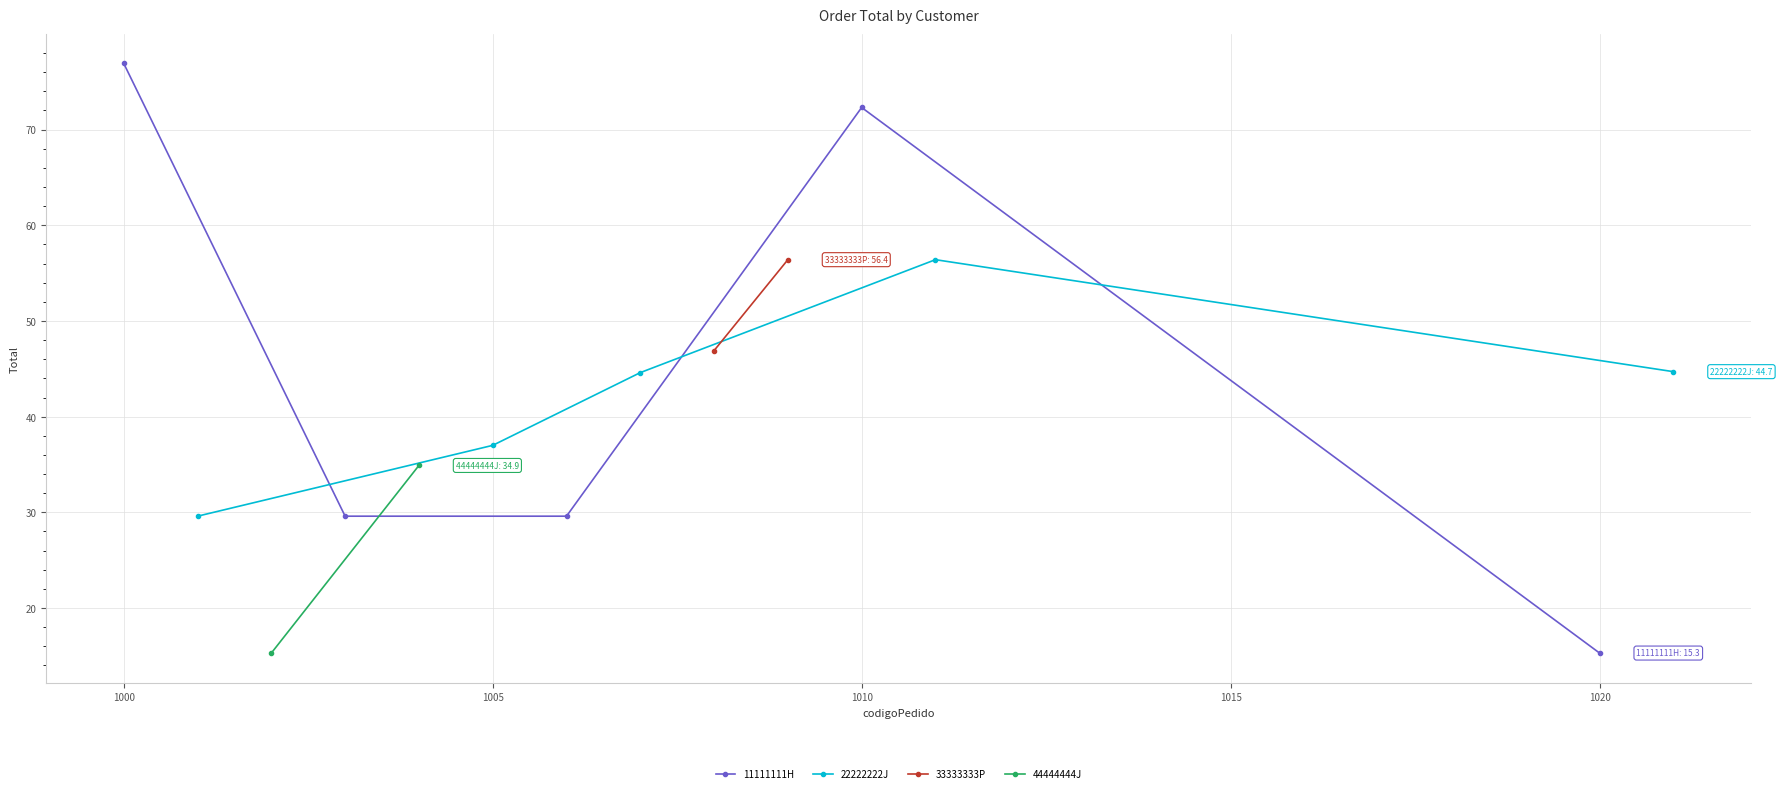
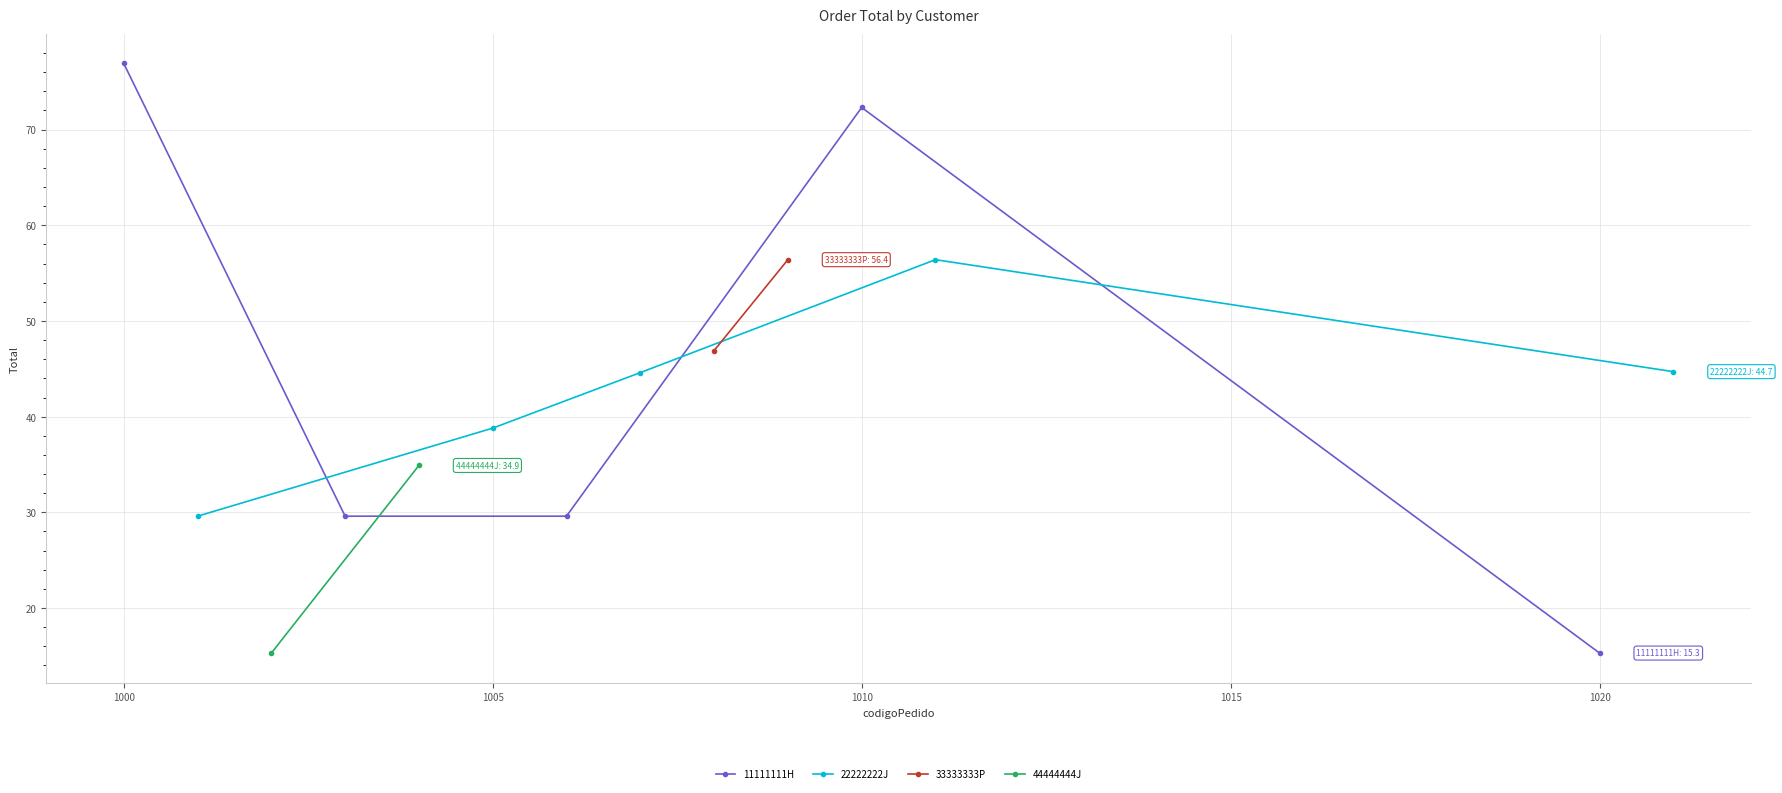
22222222J, 1005: 37 -> 39
